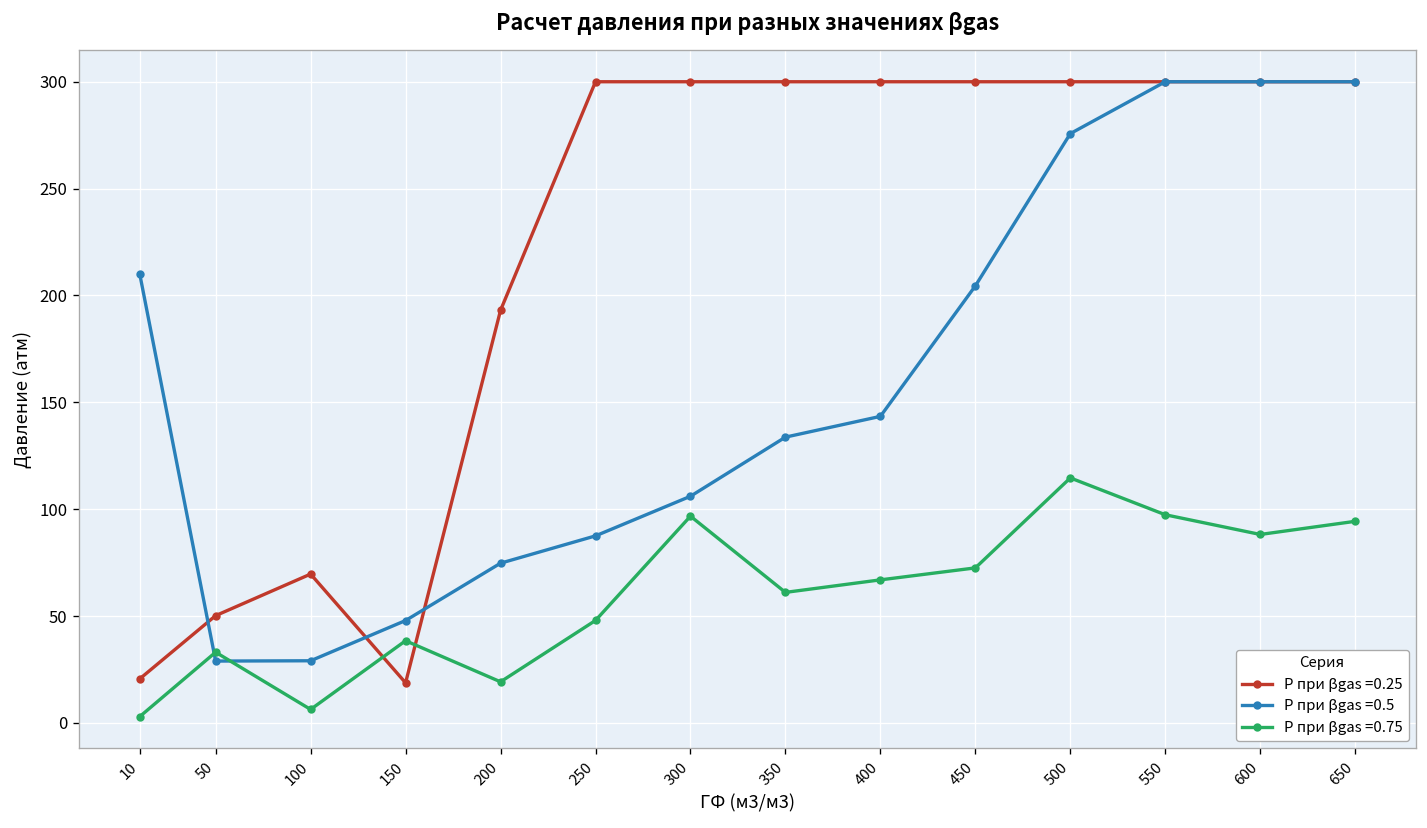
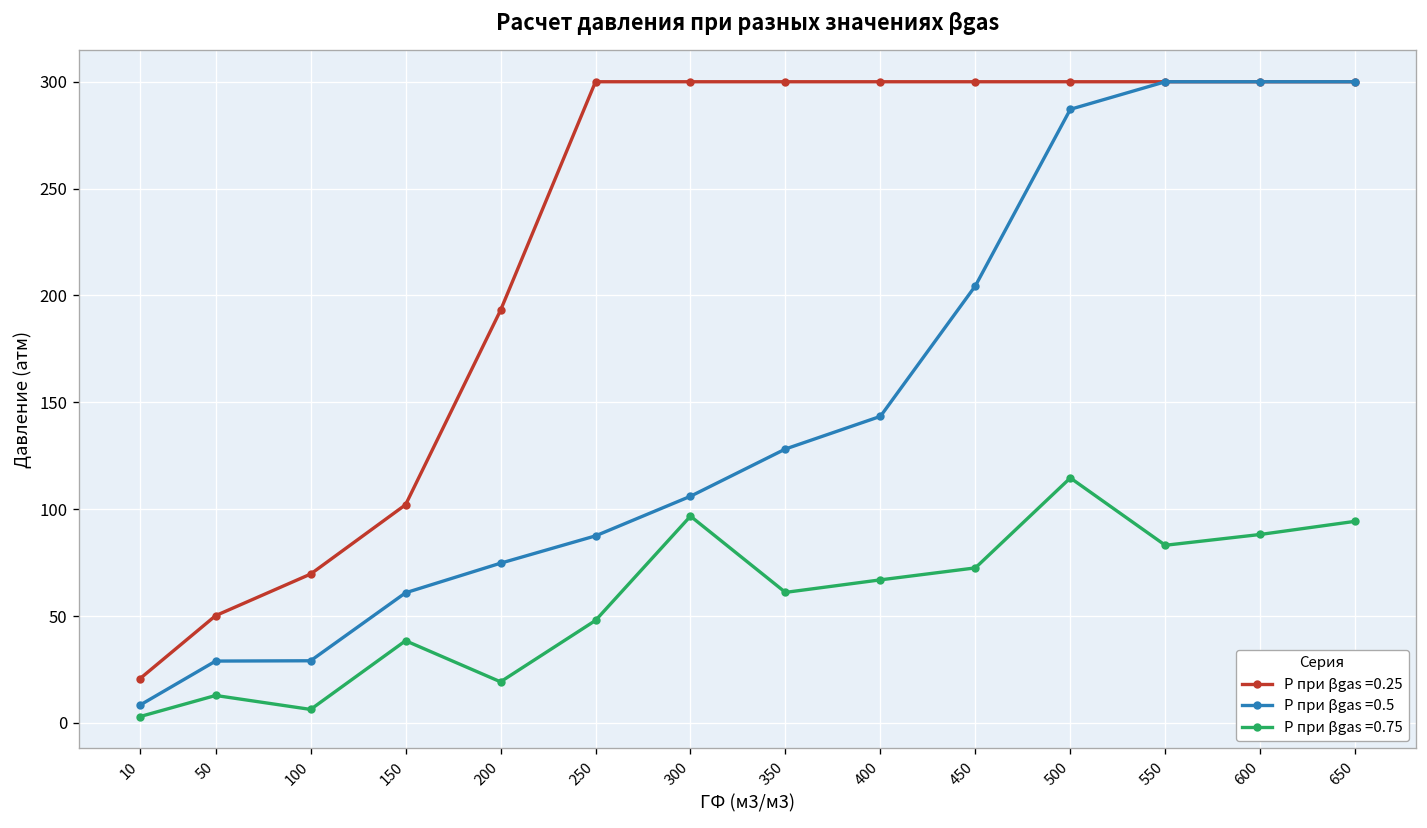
P при βgas =0.5, 10: 210 -> 8
P при βgas =0.75, 50: 33 -> 13
P при βgas =0.25, 150: 19 -> 102
P при βgas =0.5, 150: 48 -> 61
P при βgas =0.5, 350: 134 -> 128
P при βgas =0.5, 500: 276 -> 287
P при βgas =0.75, 550: 97 -> 83
